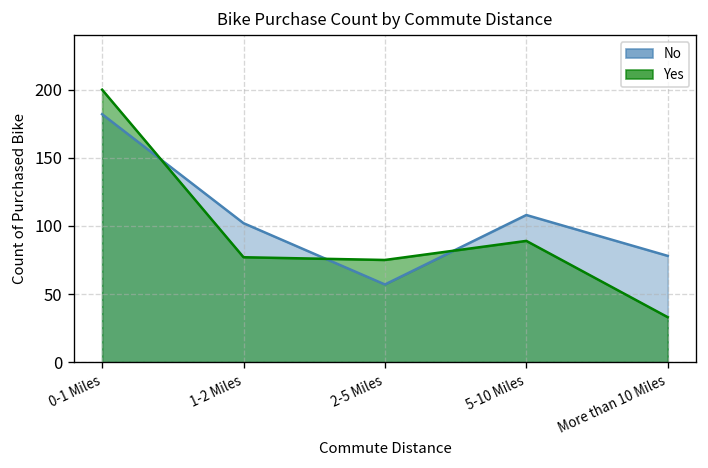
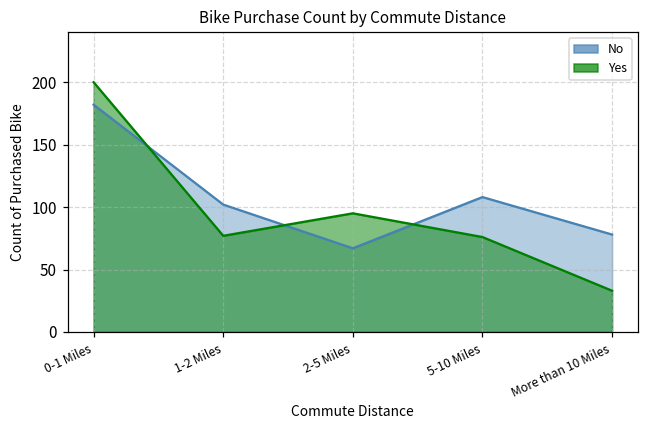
No, 2-5 Miles: 57 -> 67
Yes, 2-5 Miles: 75 -> 95
Yes, 5-10 Miles: 89 -> 76
